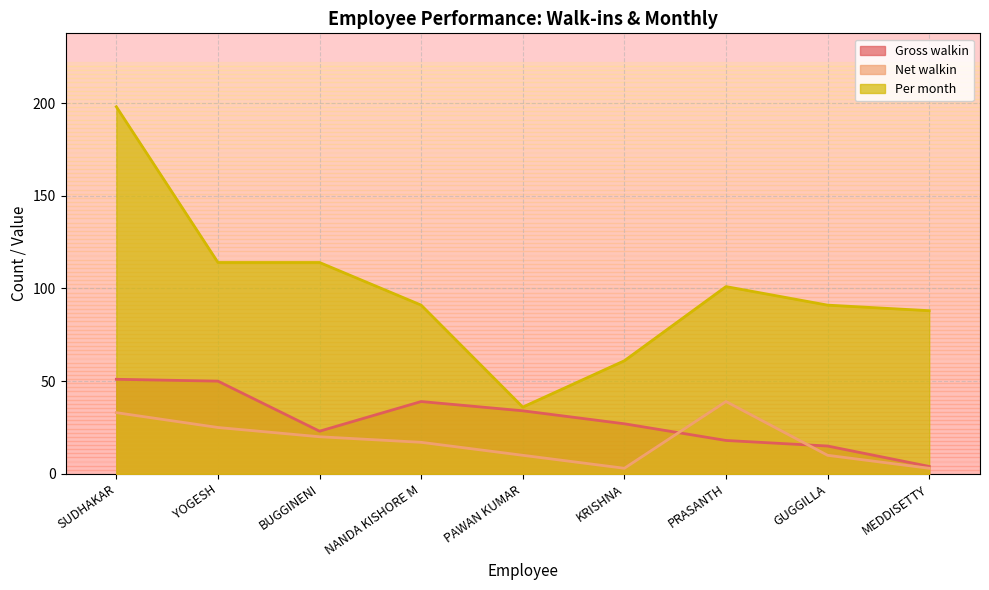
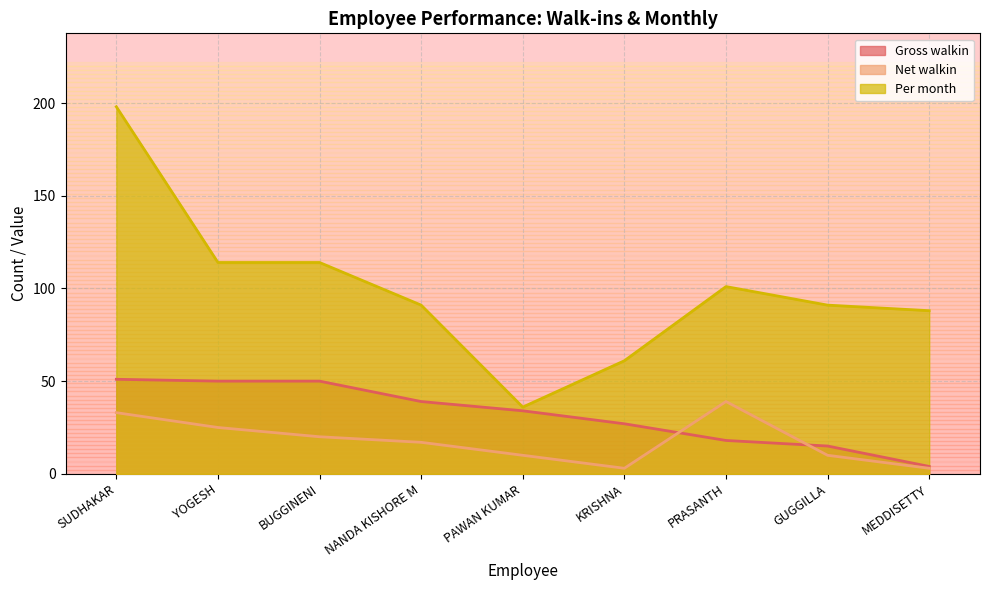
Gross walkin, BUGGINENI: 23 -> 50
